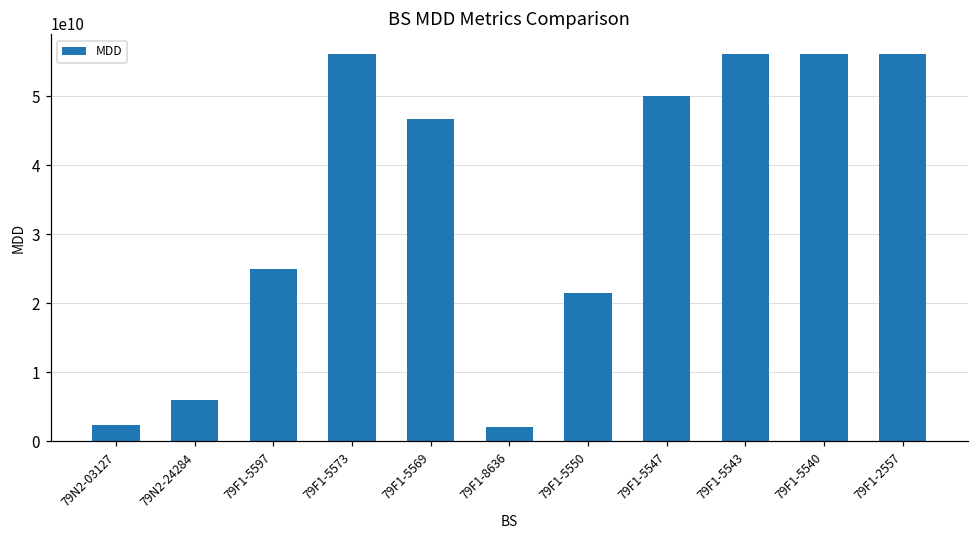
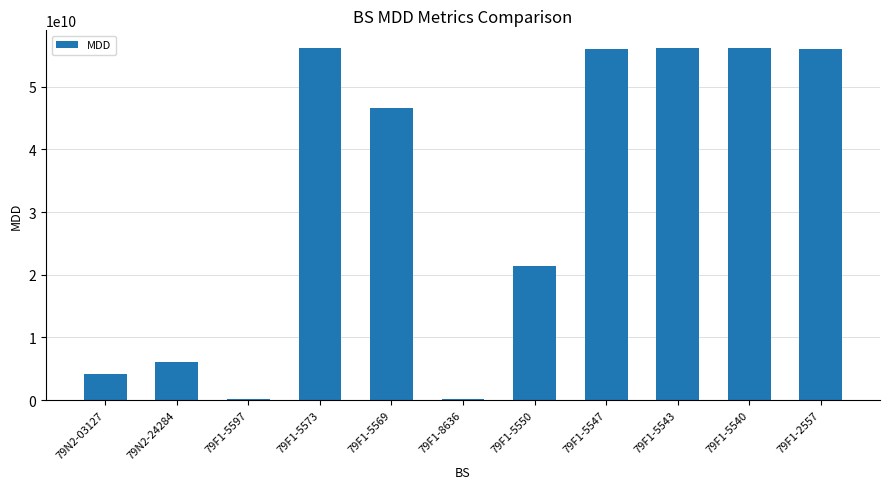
79N2-03127: 2000000000 -> 4000000000
79F1-5597: 25000000000 -> 0
79F1-8636: 2000000000 -> 0
79F1-5547: 50000000000 -> 56000000000
